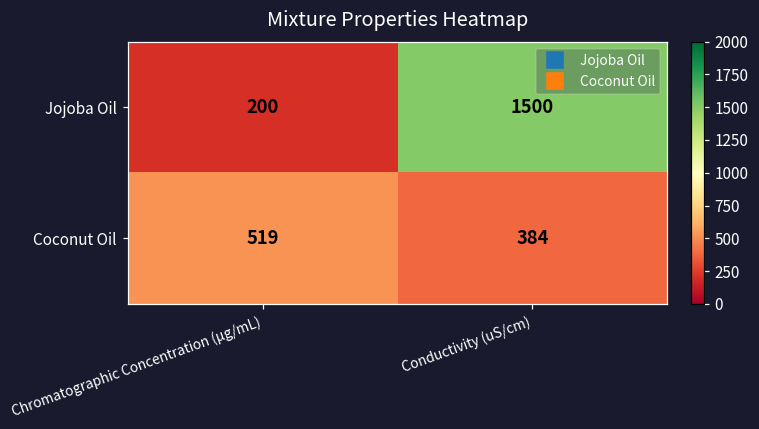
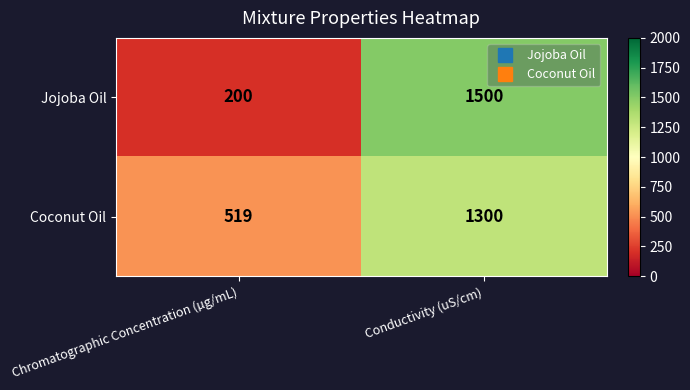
Coconut Oil, Conductivity (uS/cm): 384 -> 1300
